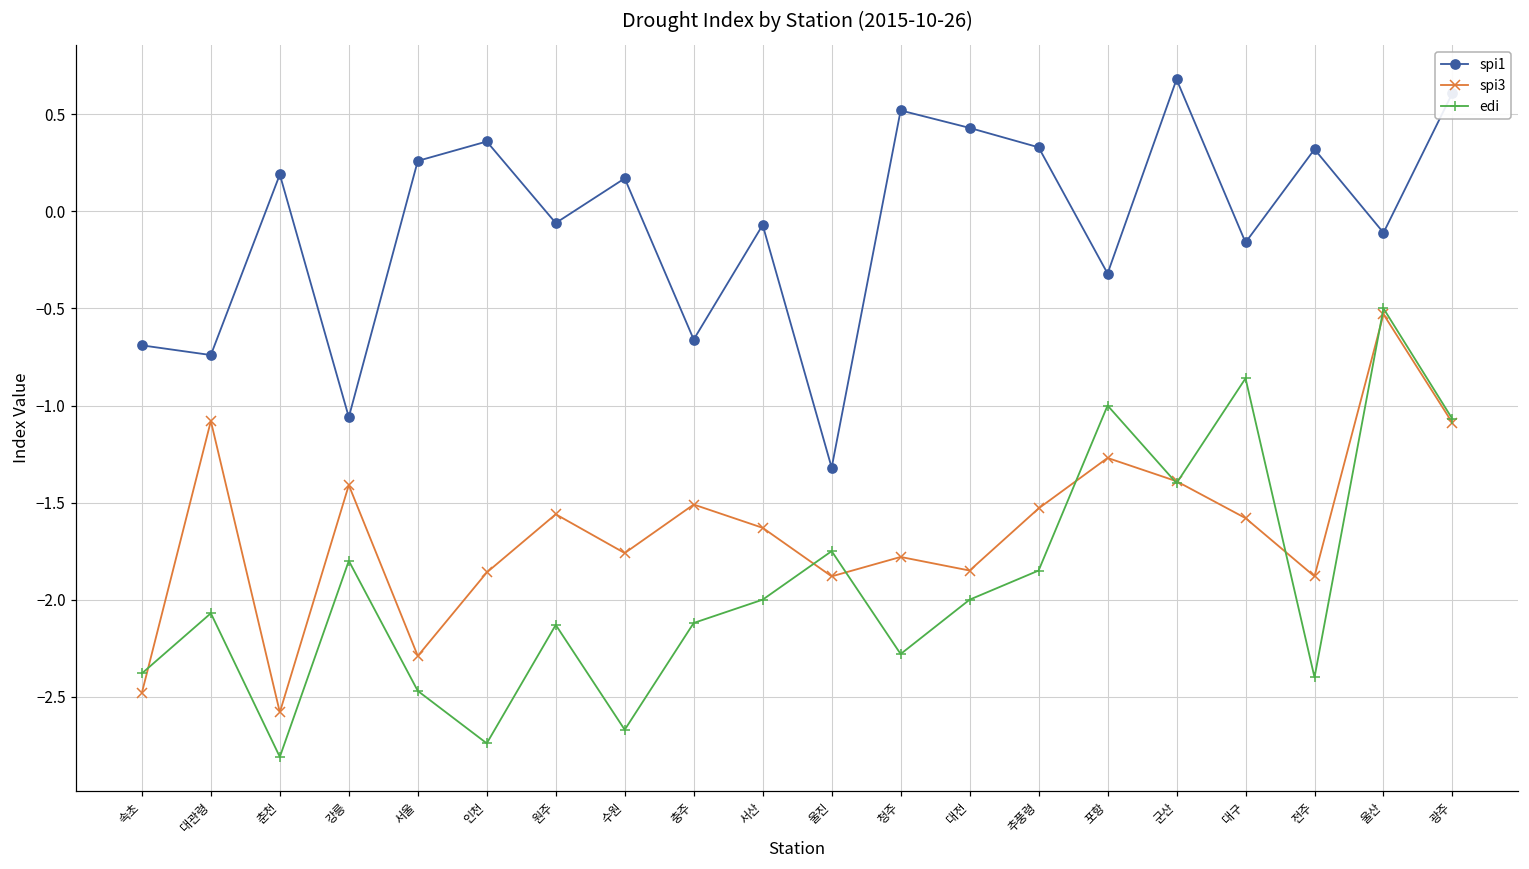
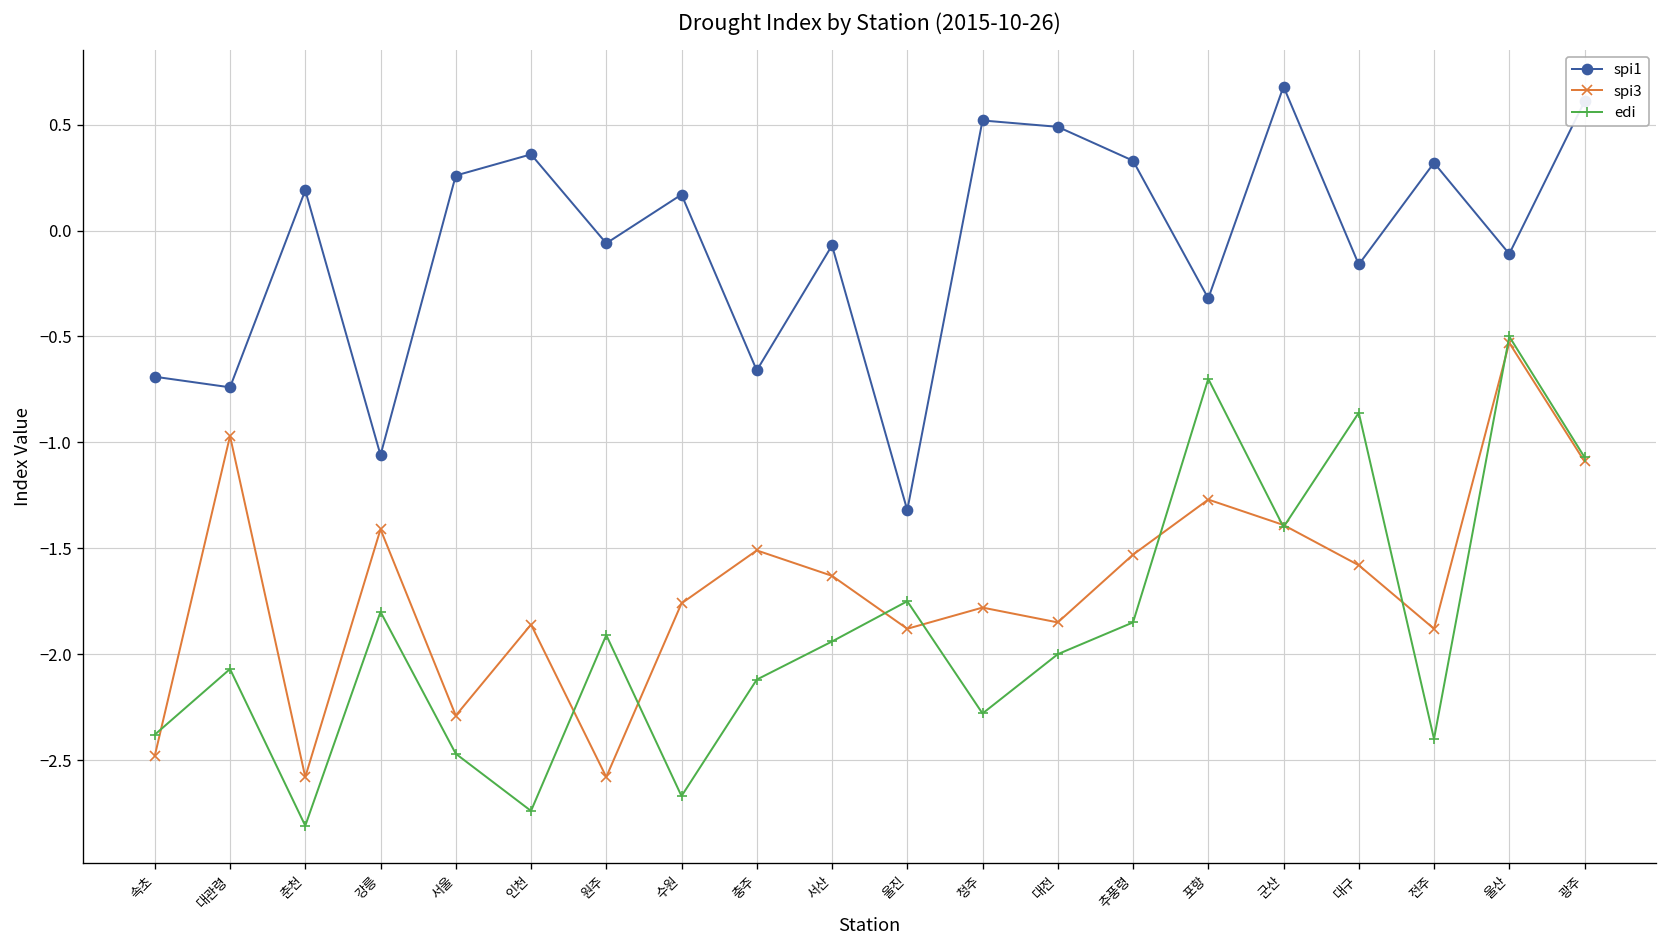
spi3, 대관령: -1.08 -> -0.97
spi3, 원주: -1.56 -> -2.58
edi, 원주: -2.13 -> -1.91
edi, 서산: -2.00 -> -1.94
spi1, 대전: 0.43 -> 0.49
edi, 포항: -1.0 -> -0.7
